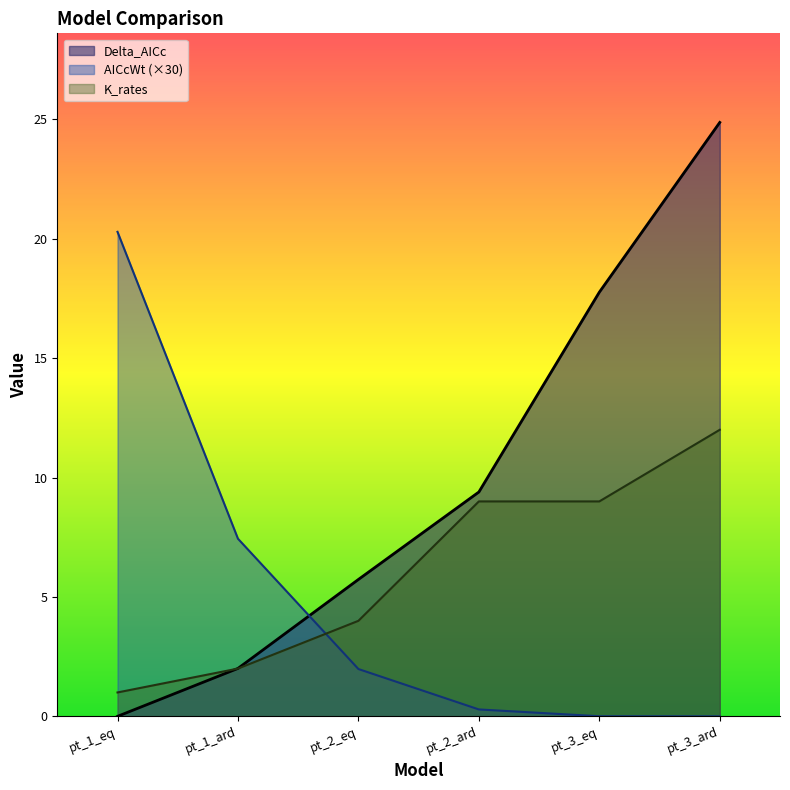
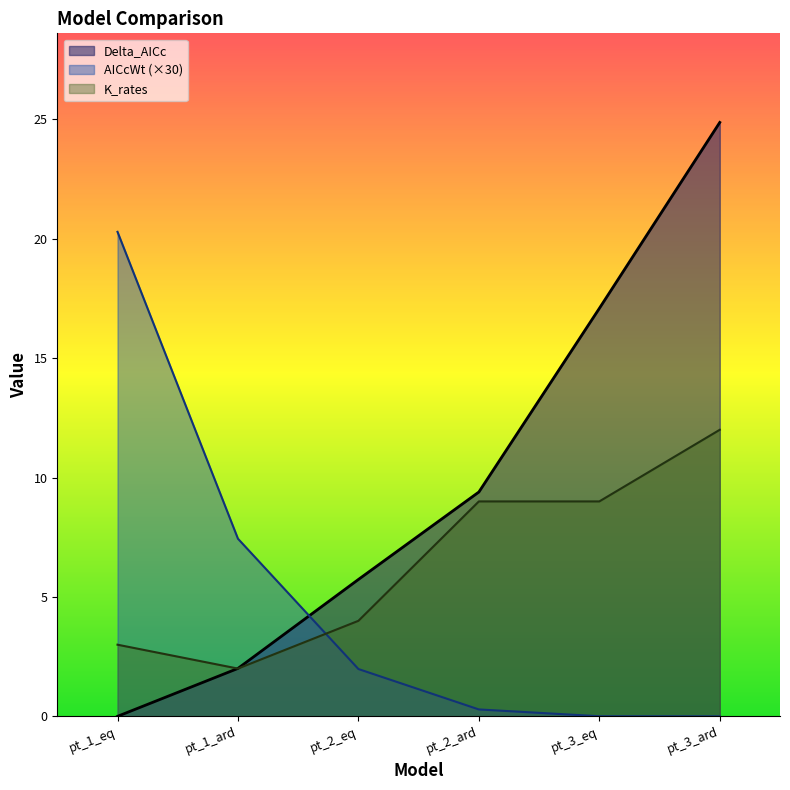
K_rates, pt_1_eq: 1 -> 3
Delta_AICc, pt_3_eq: 17.8 -> 17.1
